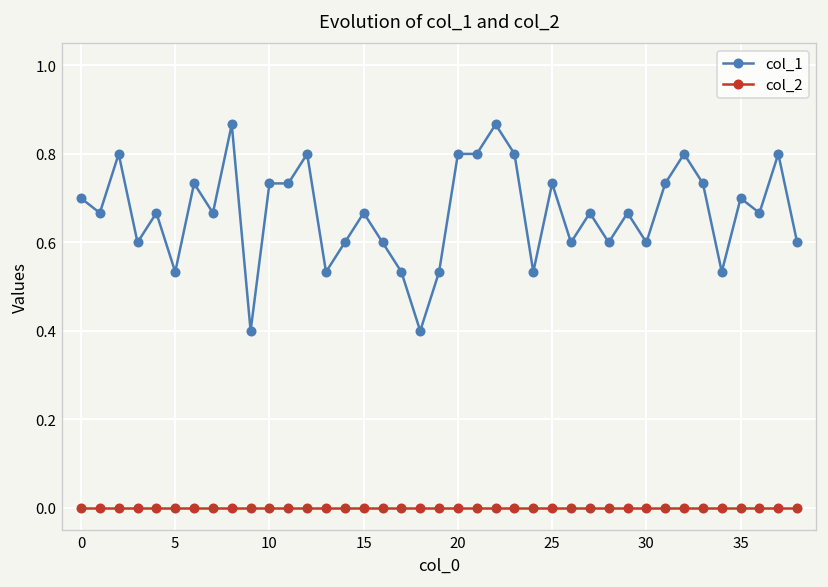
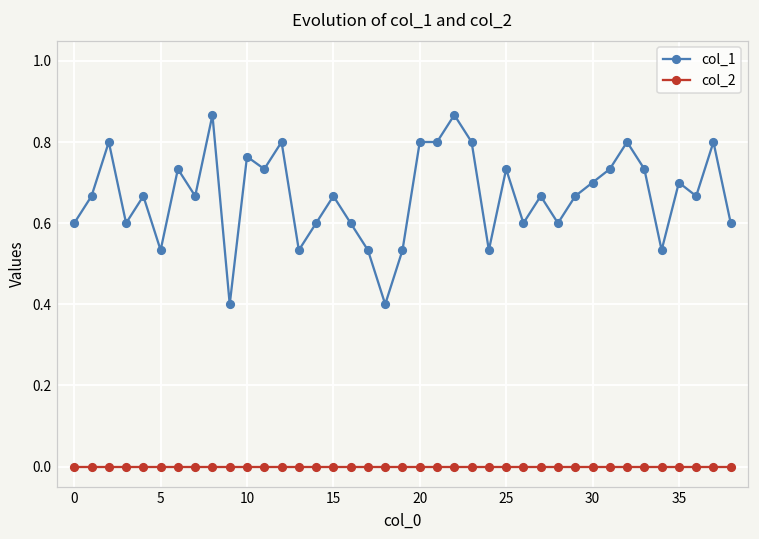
col_1, 0: 0.7 -> 0.6
col_1, 10: 0.73 -> 0.76
col_1, 30: 0.6 -> 0.7
